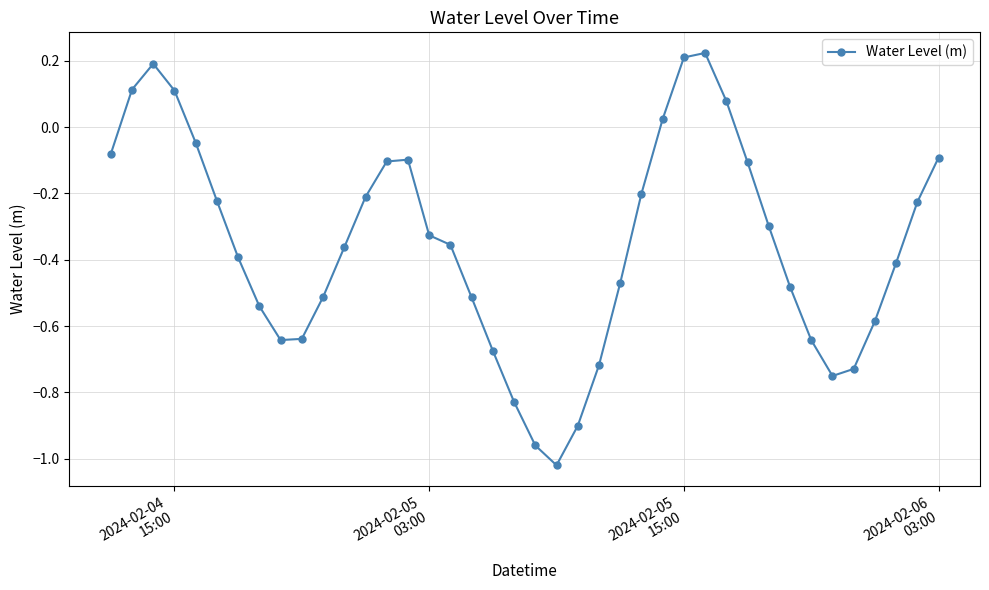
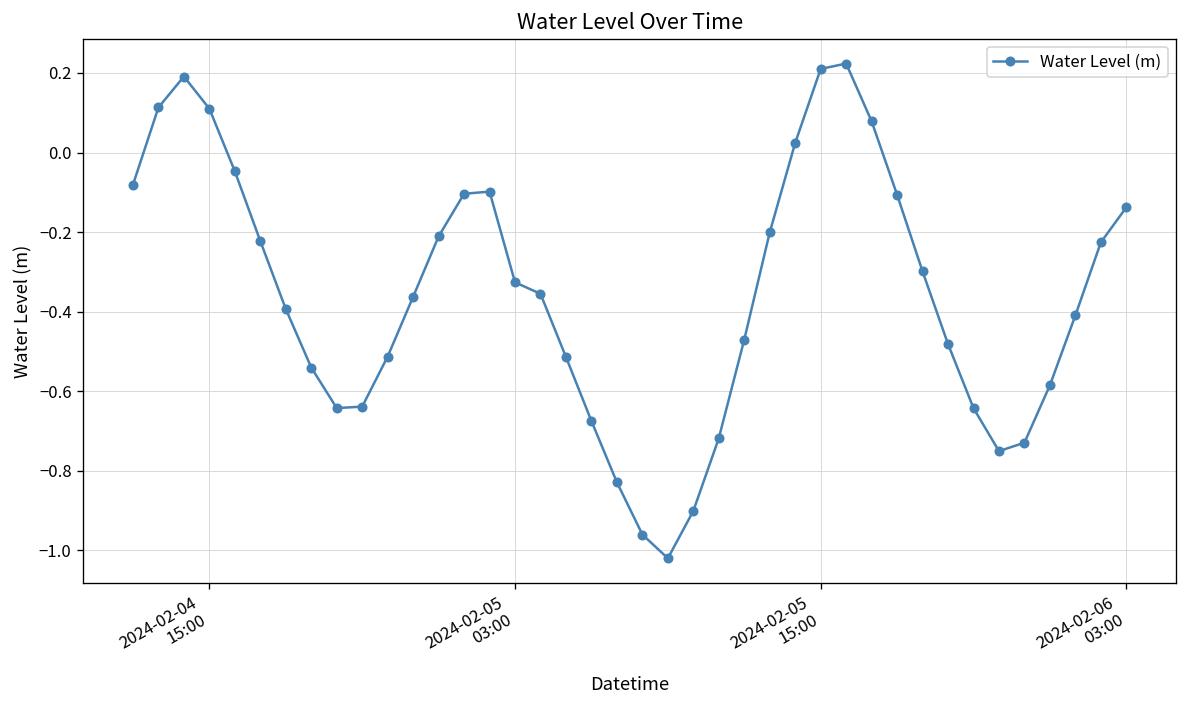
2024-02-06 03:00: -0.09 -> -0.14
